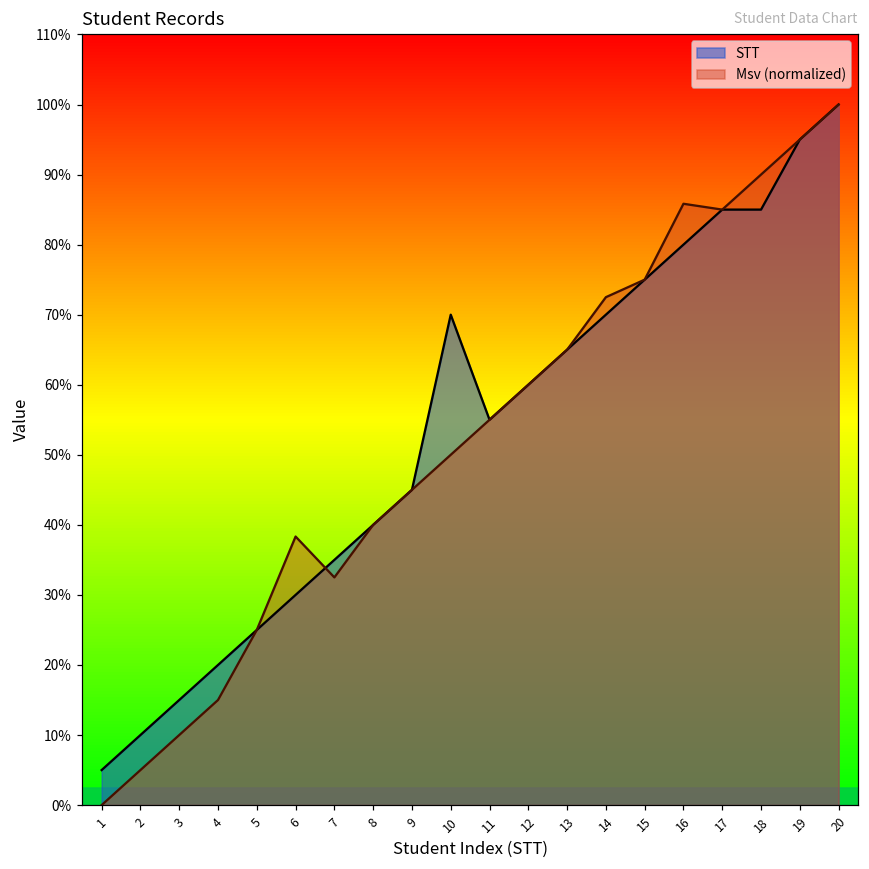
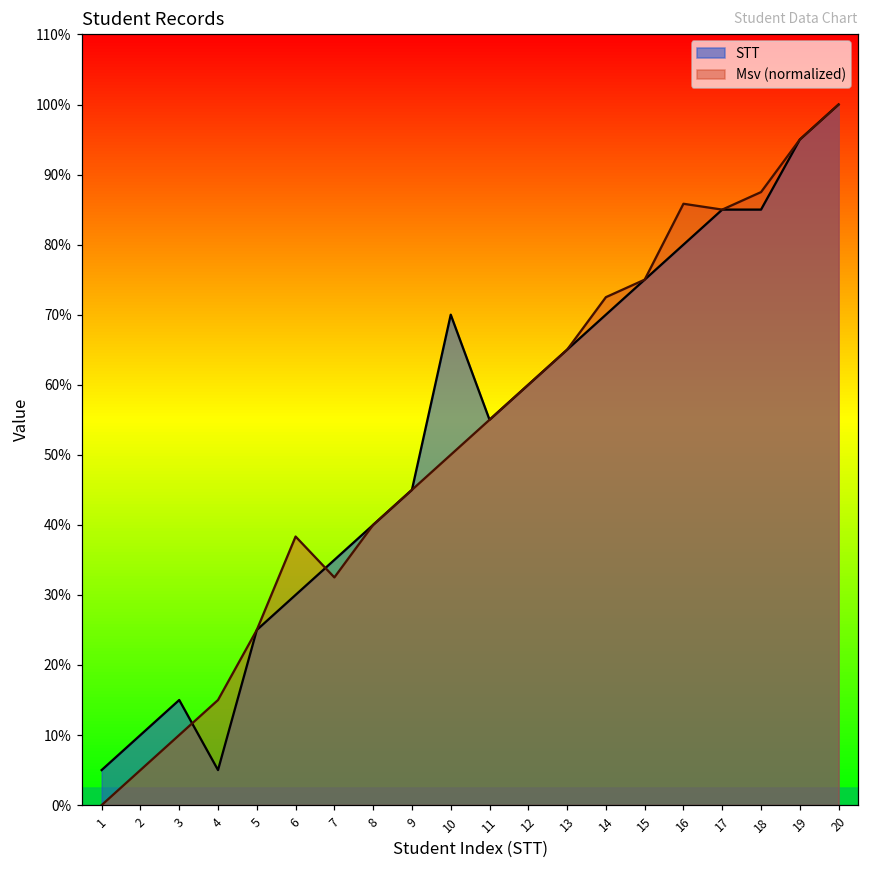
STT, 4: 20% -> 5%
Msv (normalized), 18: 90% -> 88%
